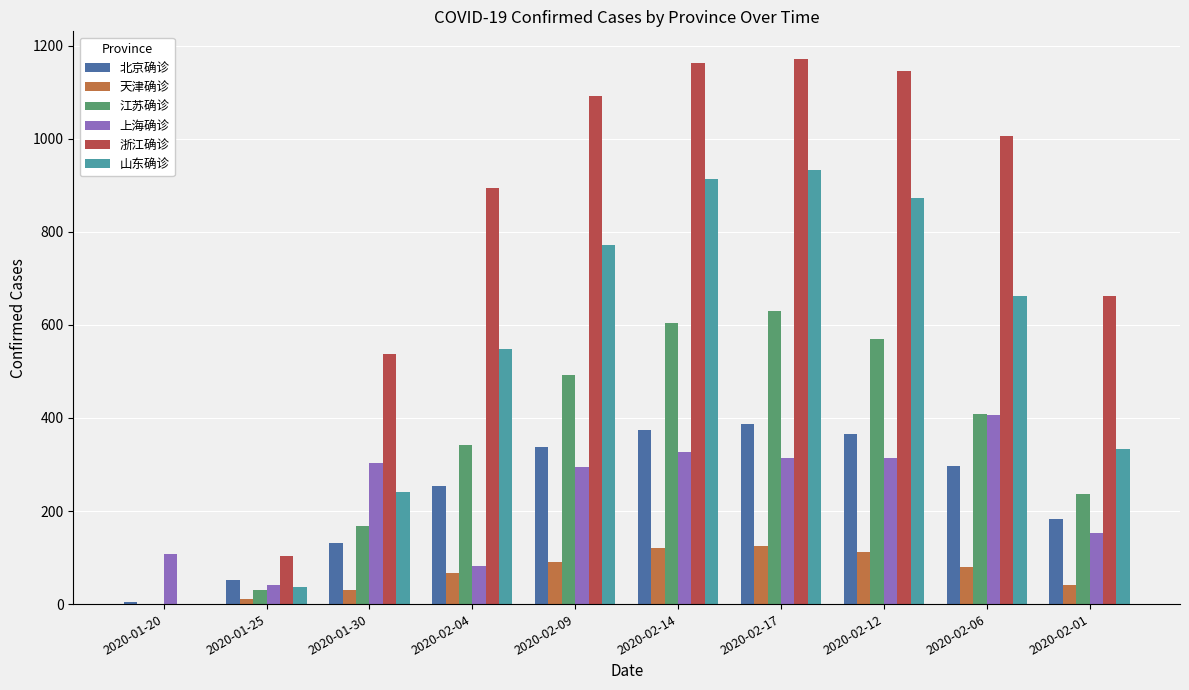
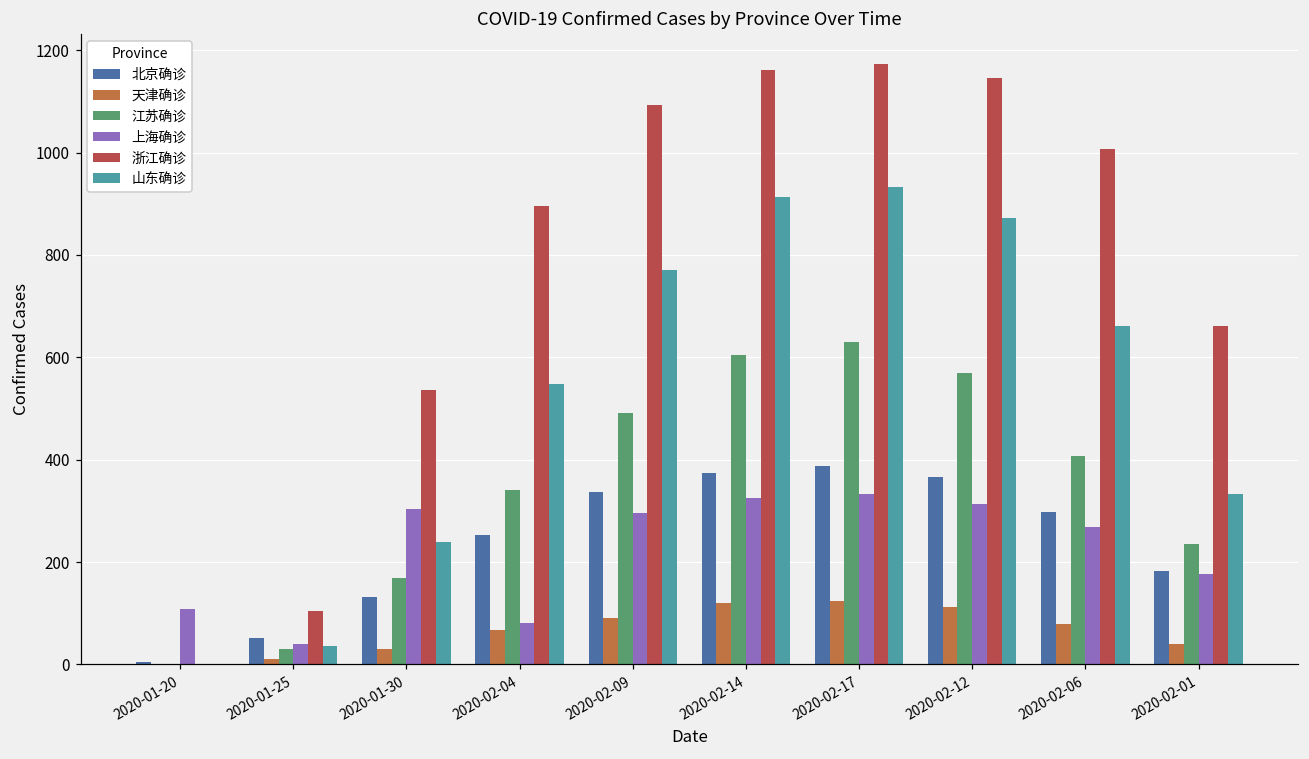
上海确诊, 2020-02-17: 310 -> 330
上海确诊, 2020-02-06: 410 -> 270
上海确诊, 2020-02-01: 150 -> 180
